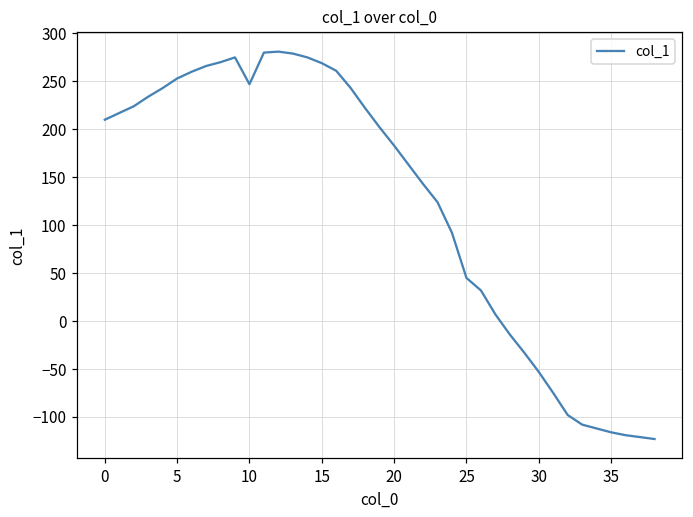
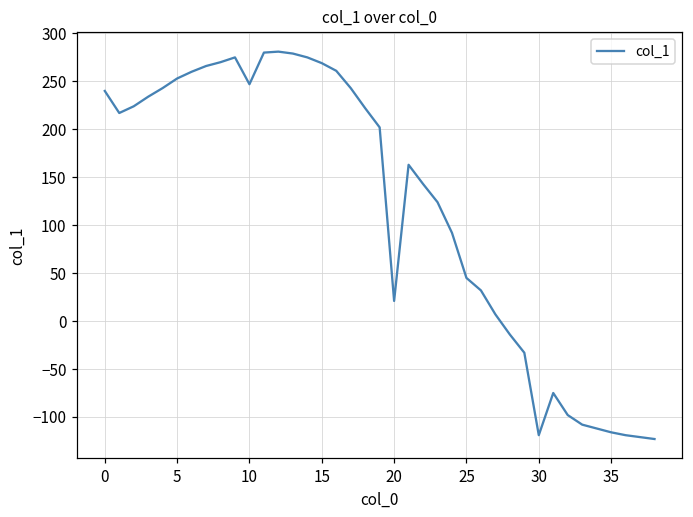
0: 210 -> 240
20: 180 -> 20
30: -50 -> -120
